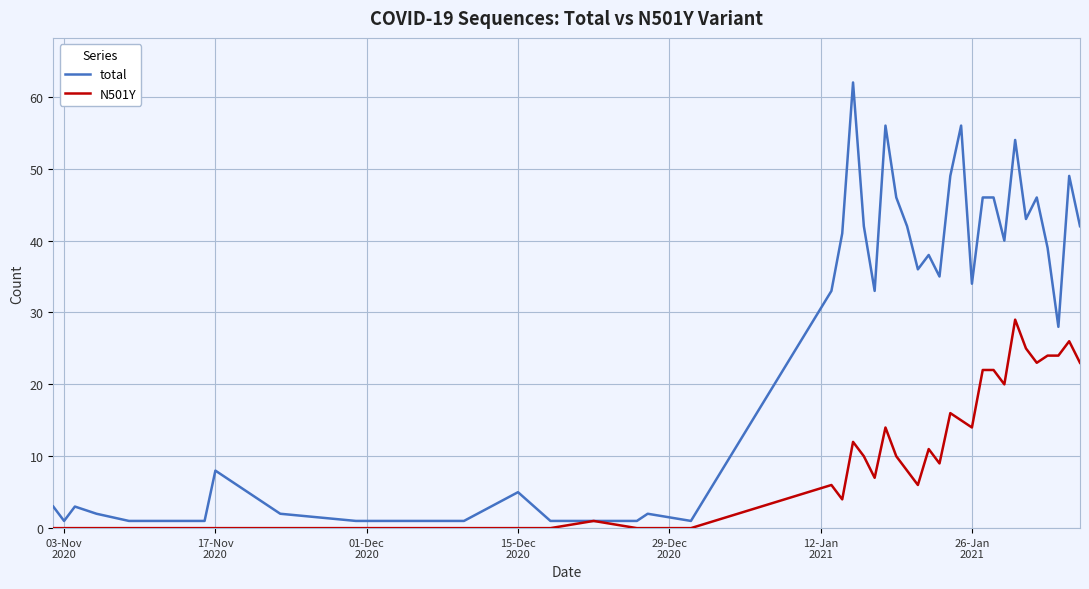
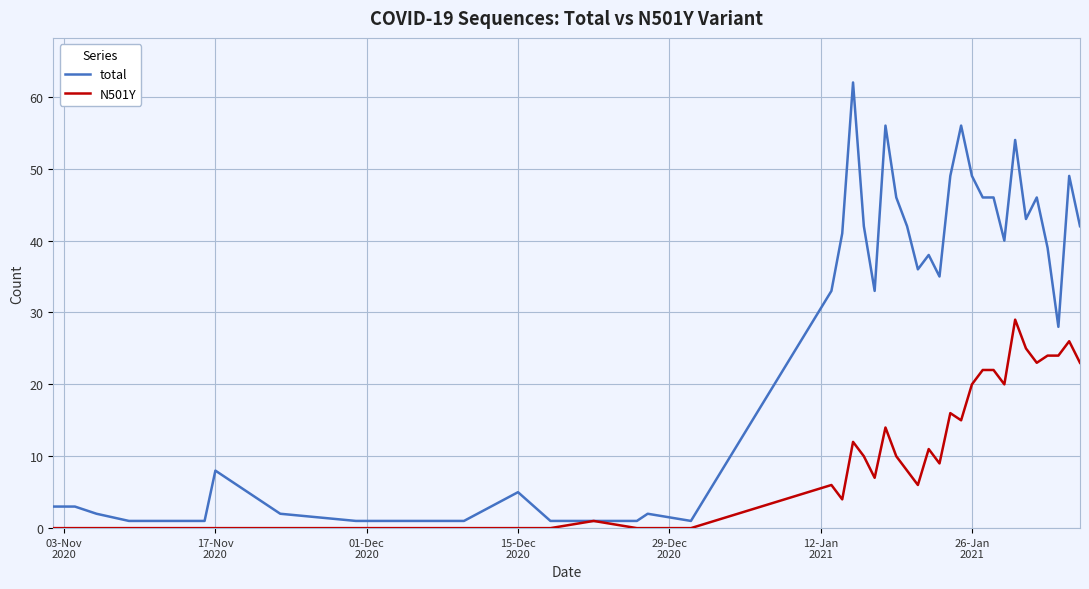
total, 03-Nov 2020: 1 -> 3
total, 26-Jan 2021: 34 -> 49
N501Y, 26-Jan 2021: 14 -> 20
